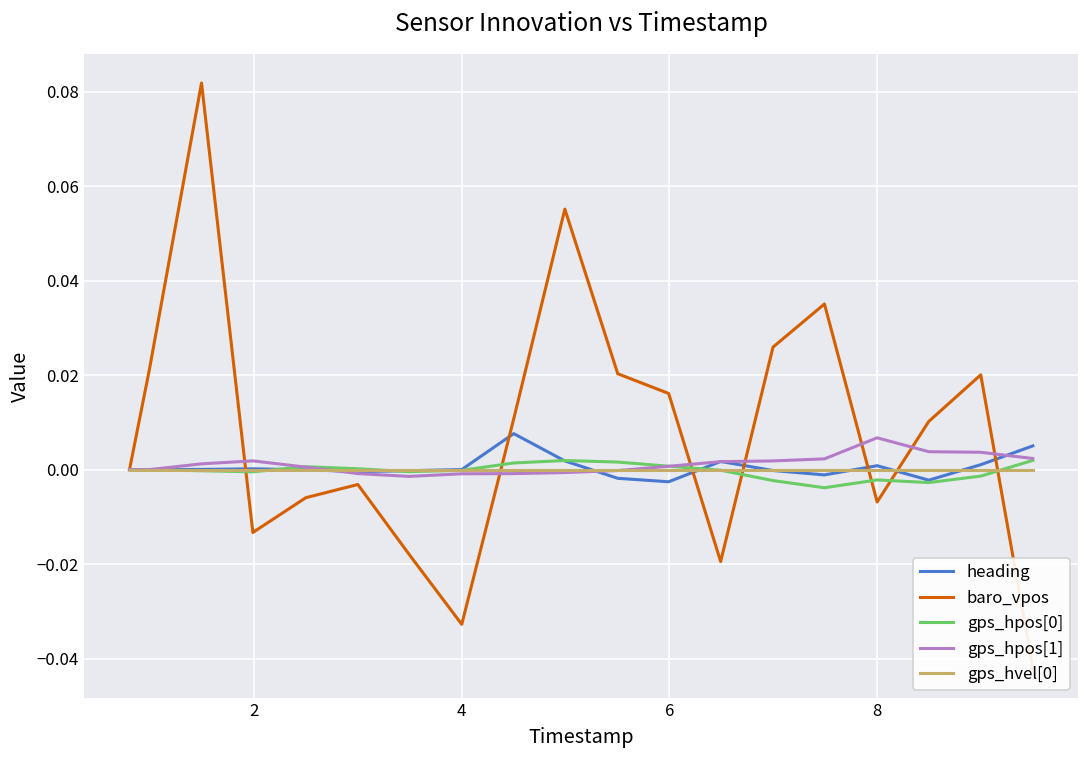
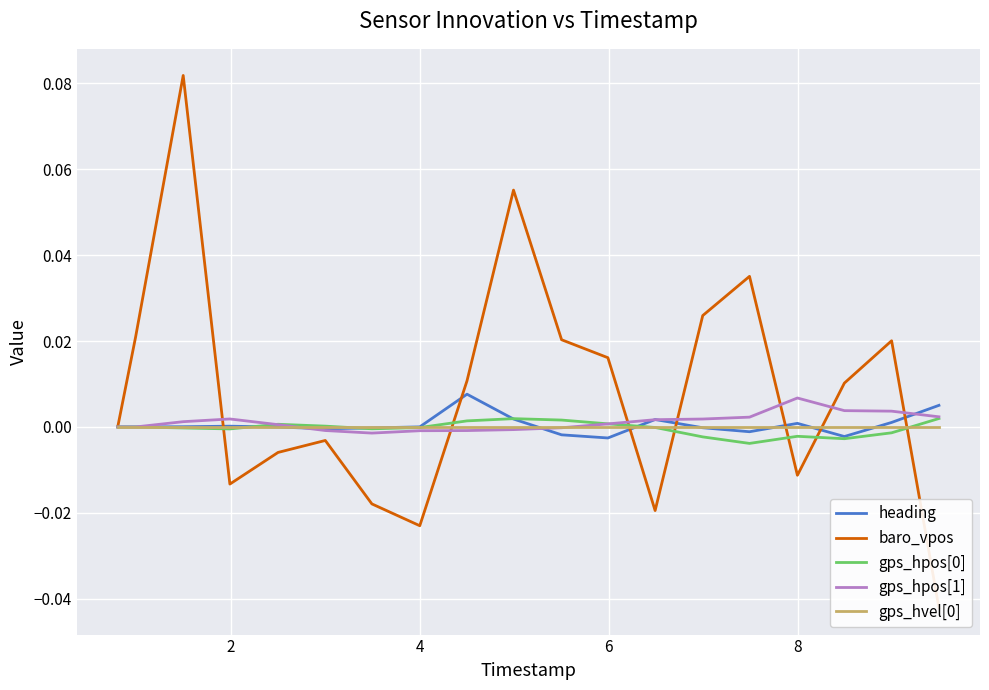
baro_vpos, 4: -0.033 -> -0.023
baro_vpos, 8: -0.007 -> -0.011
